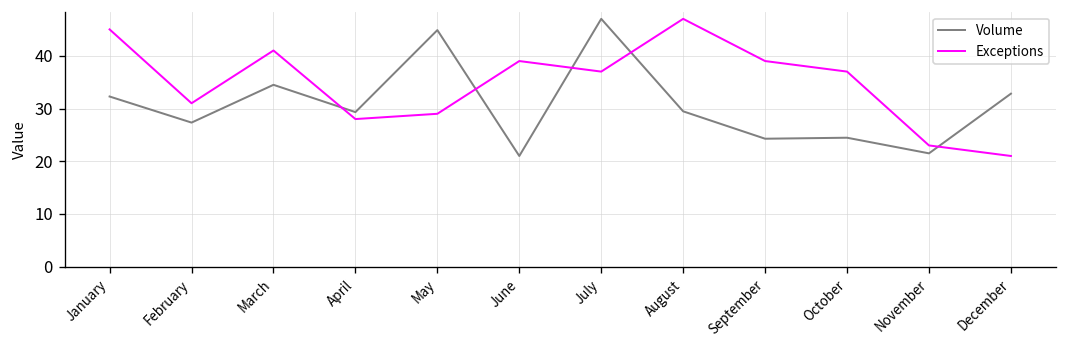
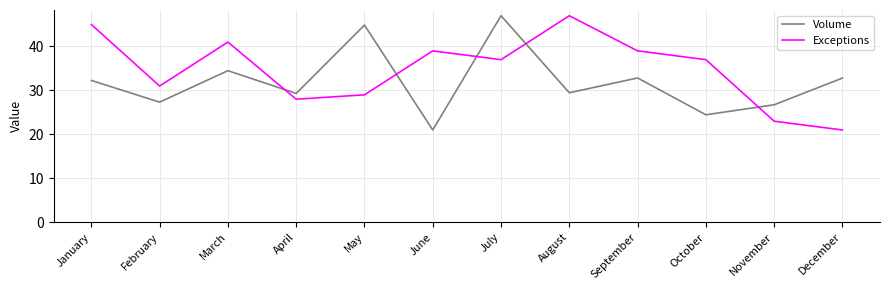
Volume, September: 24 -> 33
Volume, November: 21 -> 27
